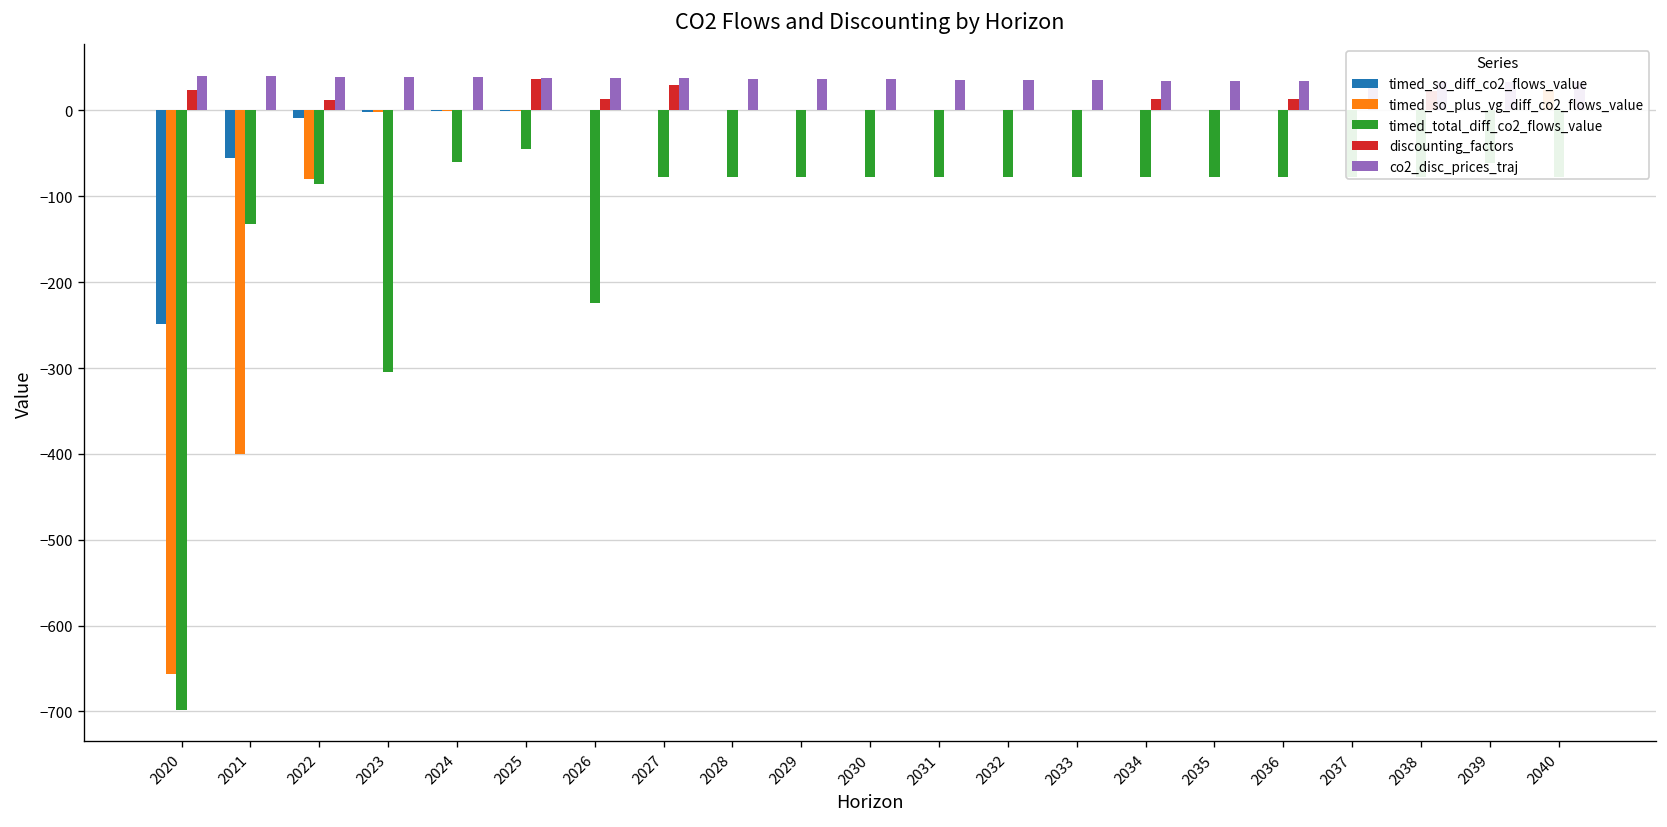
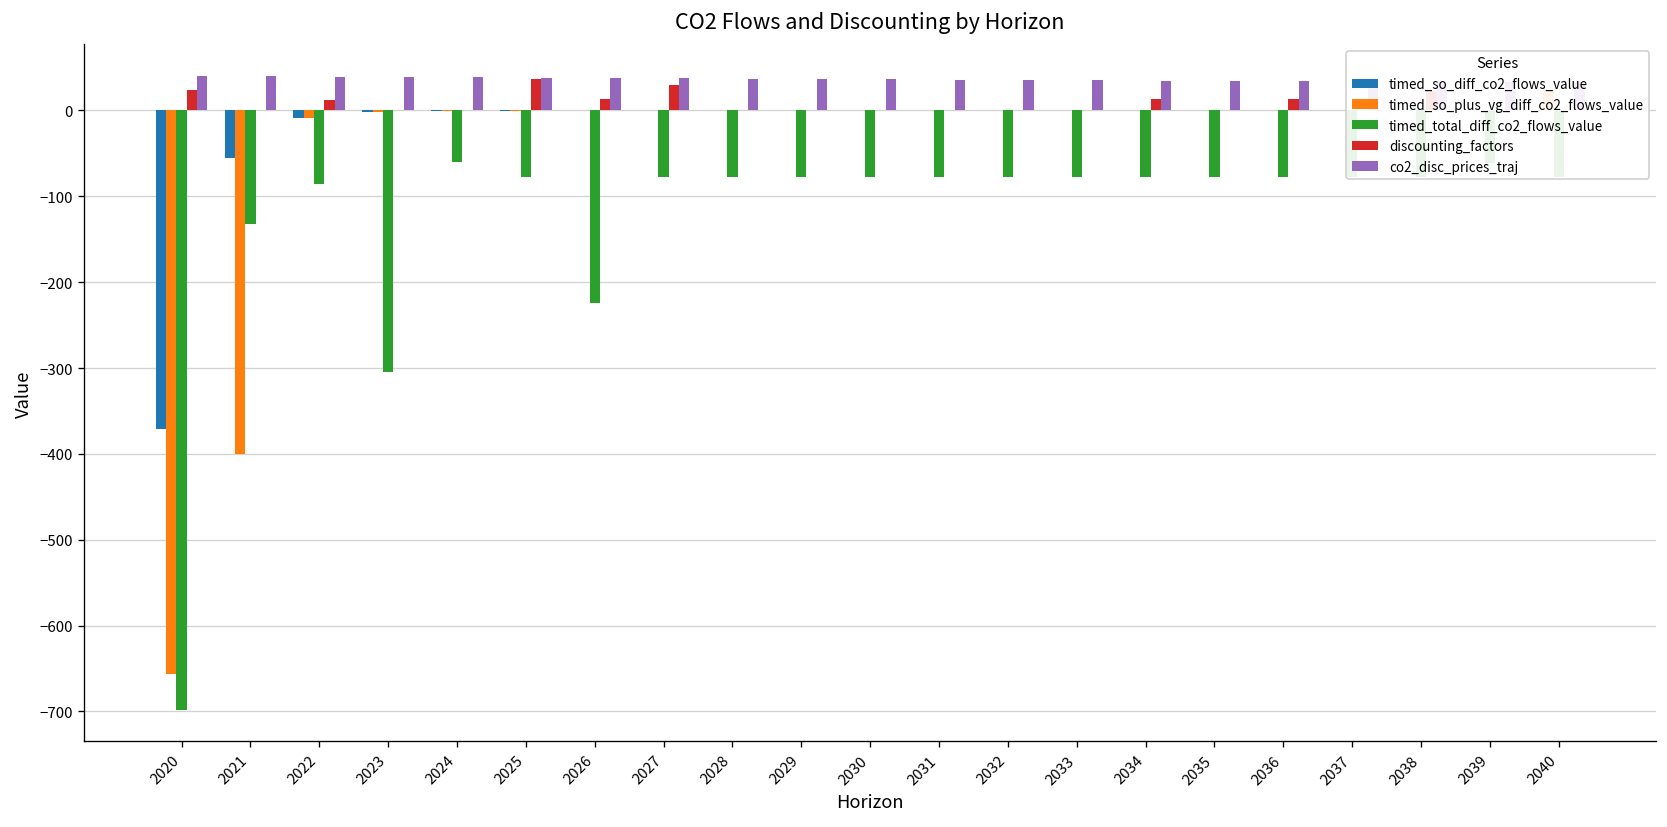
timed_so_diff_co2_flows_value, 2020: -250 -> -370
timed_so_plus_vg_diff_co2_flows_value, 2022: -80 -> -10
timed_total_diff_co2_flows_value, 2025: -50 -> -80
